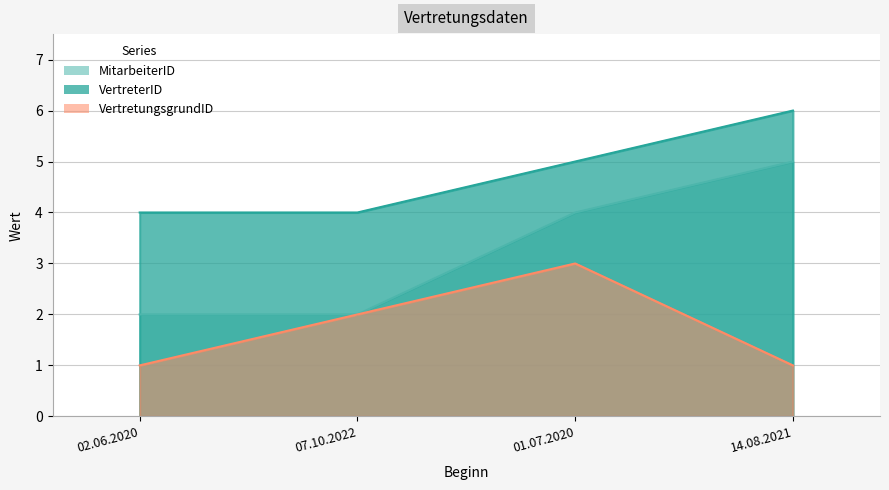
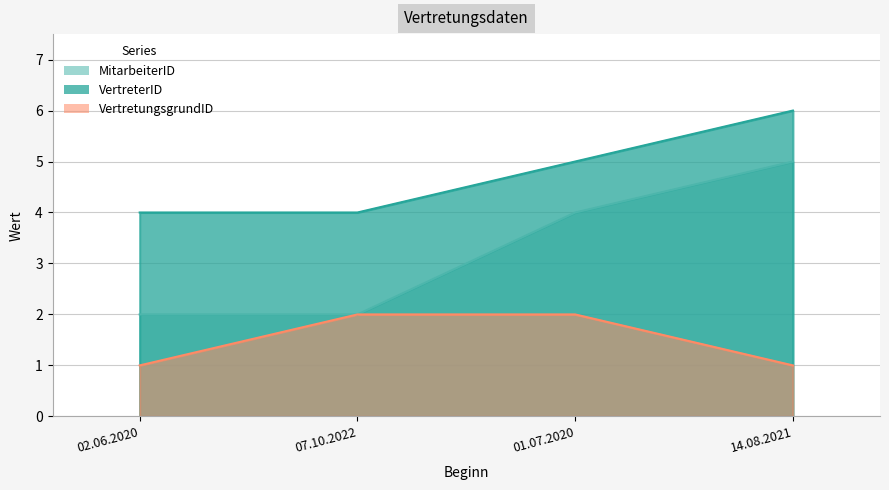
VertretungsgrundID, 01.07.2020: 3 -> 2
